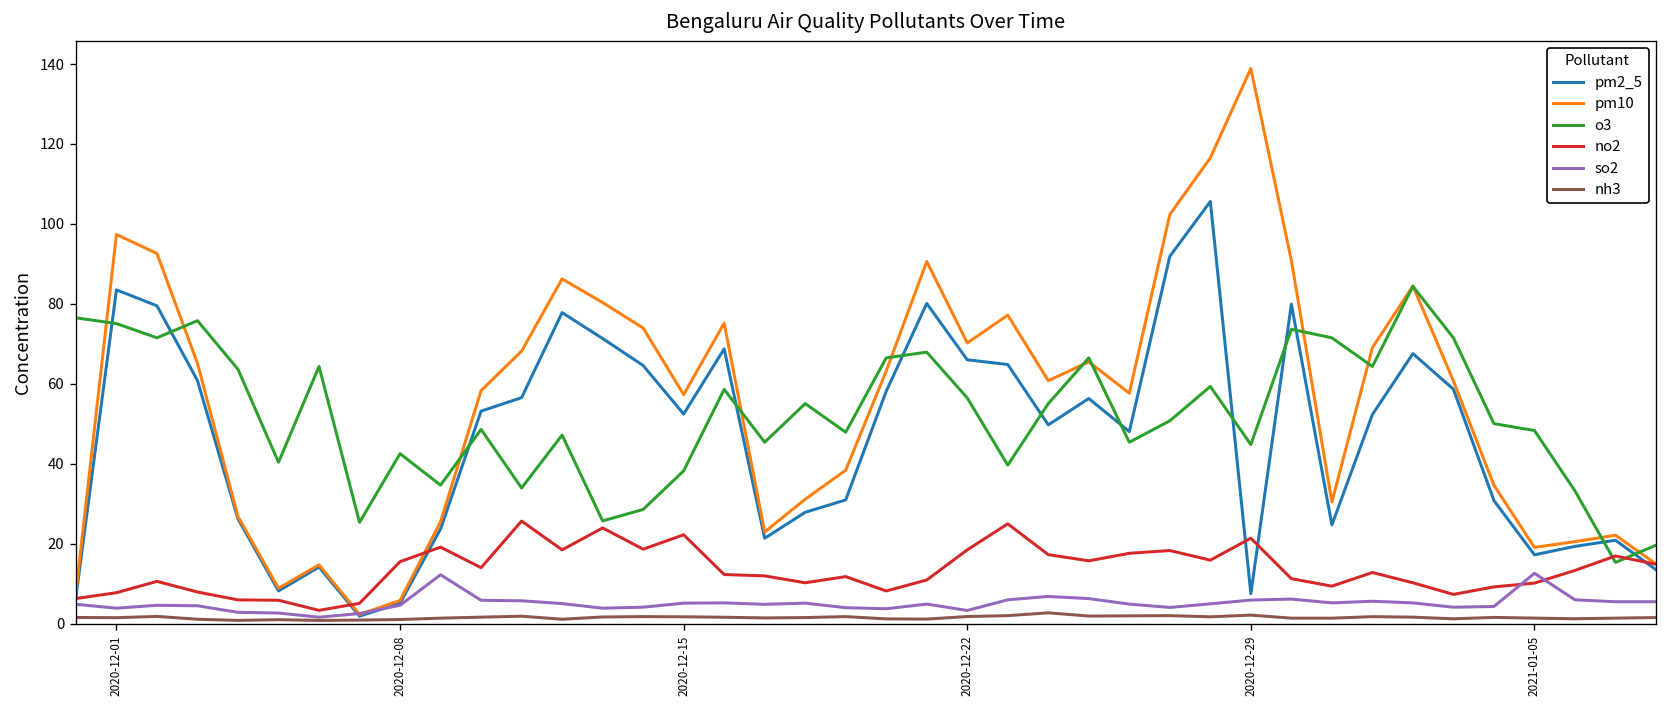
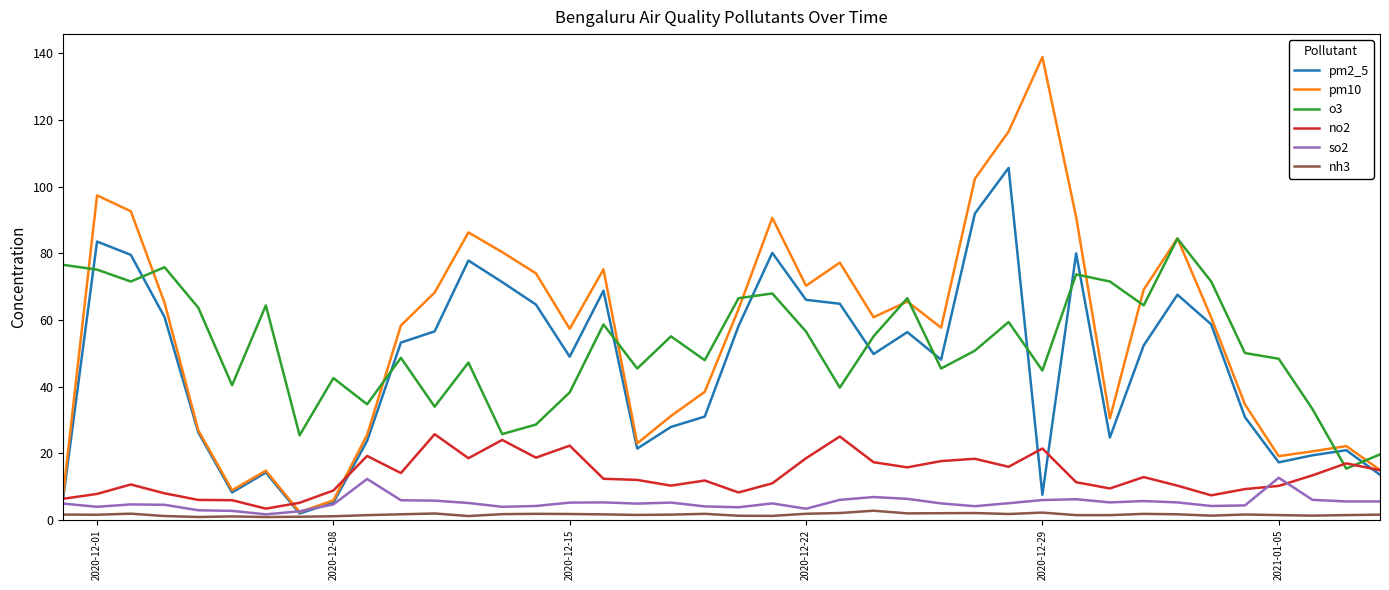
no2, 2020-12-08: 16 -> 9
pm2_5, 2020-12-15: 52 -> 49
